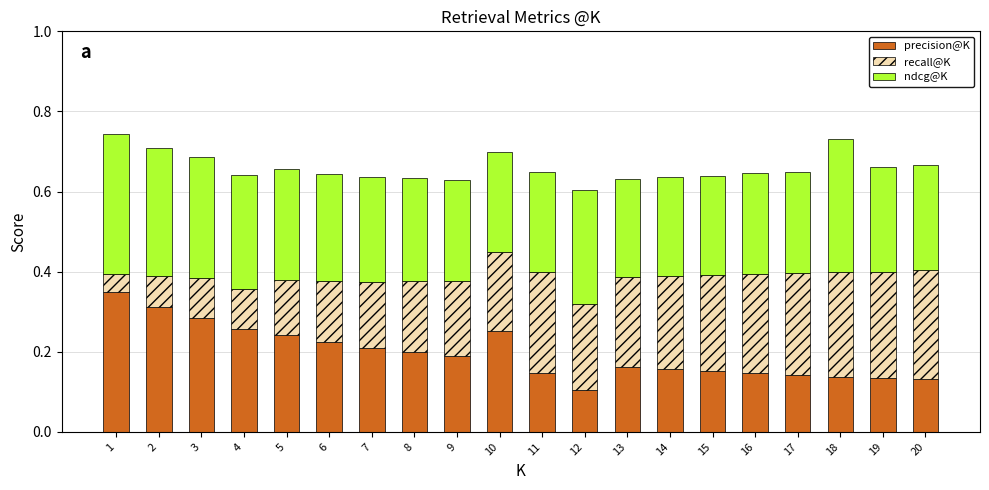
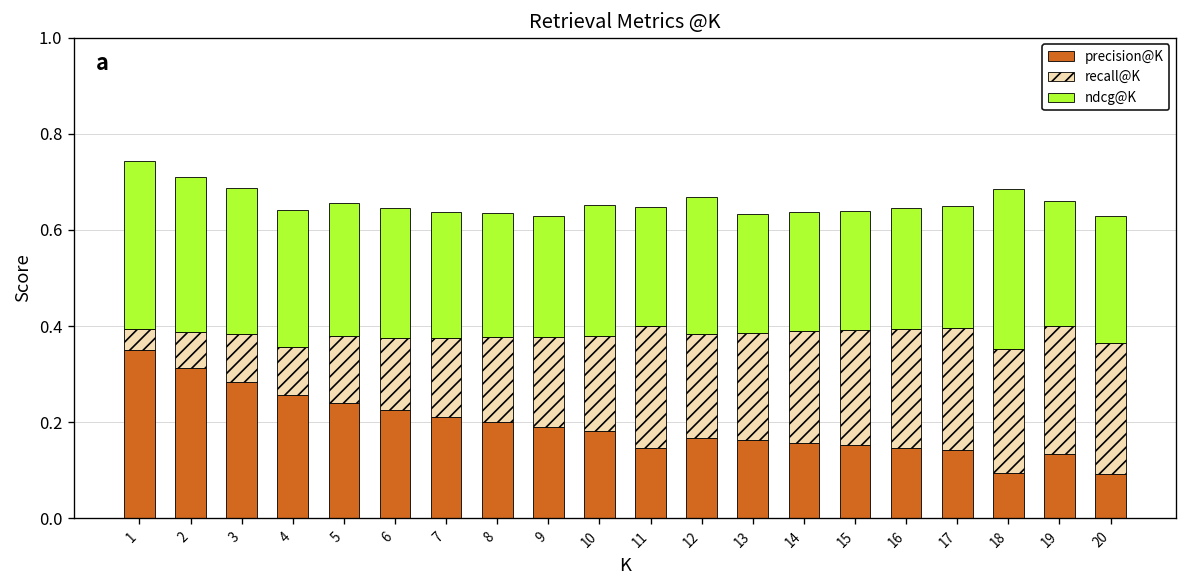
precision@K, 10: 0.25 -> 0.18
ndcg@K, 10: 0.25 -> 0.27
precision@K, 12: 0.10 -> 0.17
precision@K, 18: 0.14 -> 0.09
precision@K, 20: 0.13 -> 0.09
